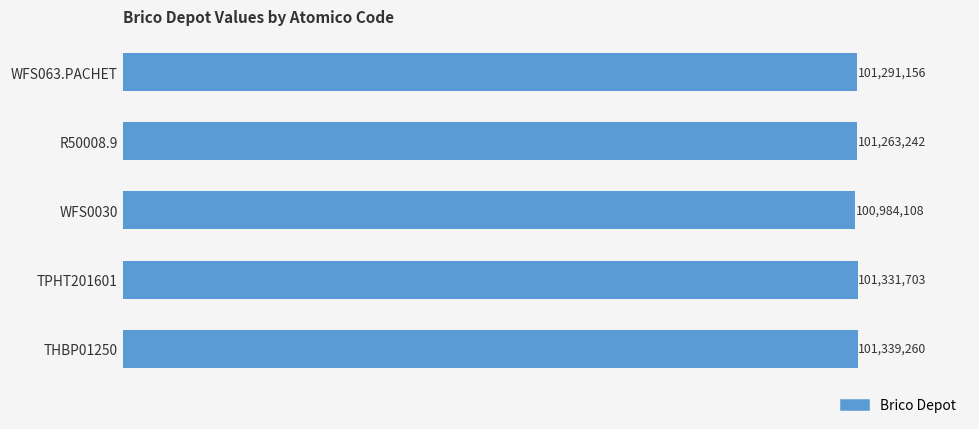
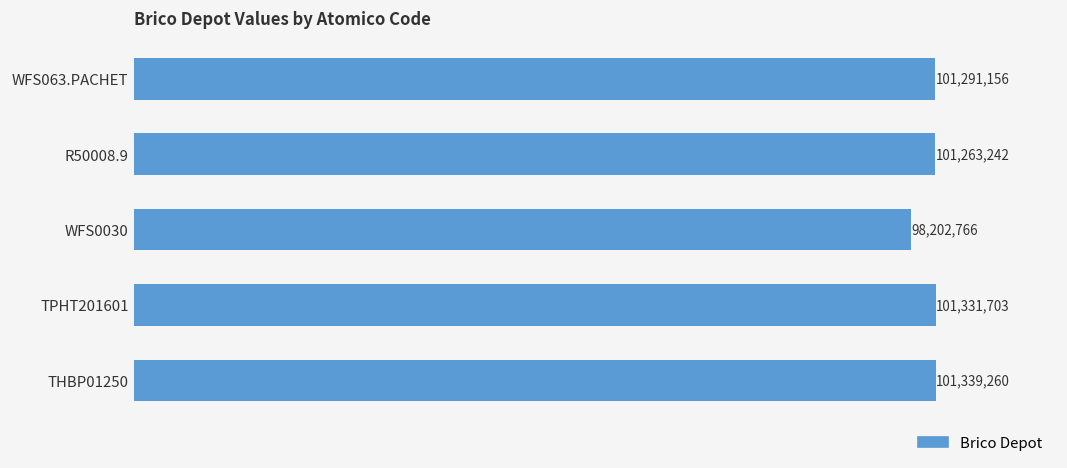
WFS0030: 100,984,108 -> 98,202,766
